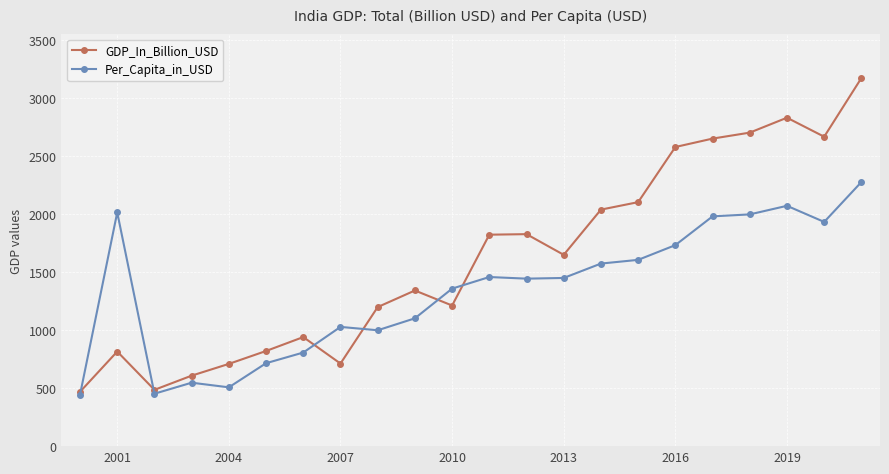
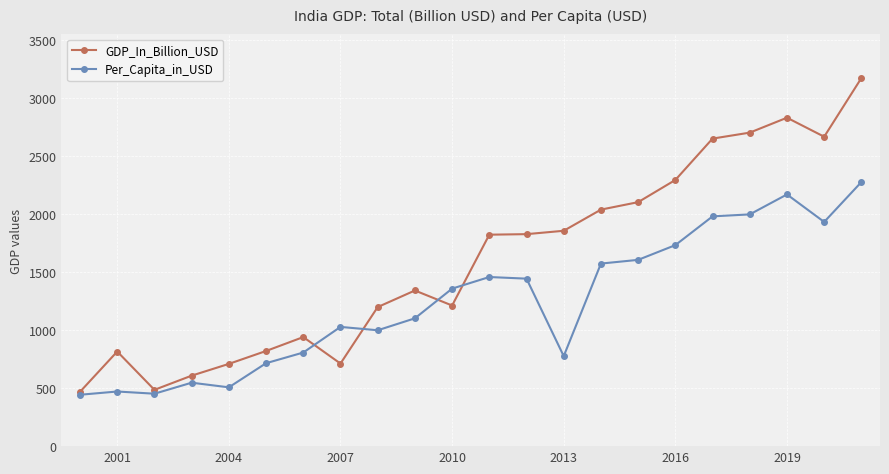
Per_Capita_in_USD, 2001: 2020 -> 470
GDP_In_Billion_USD, 2013: 1650 -> 1860
Per_Capita_in_USD, 2013: 1450 -> 780
GDP_In_Billion_USD, 2016: 2580 -> 2290
Per_Capita_in_USD, 2019: 2070 -> 2170
